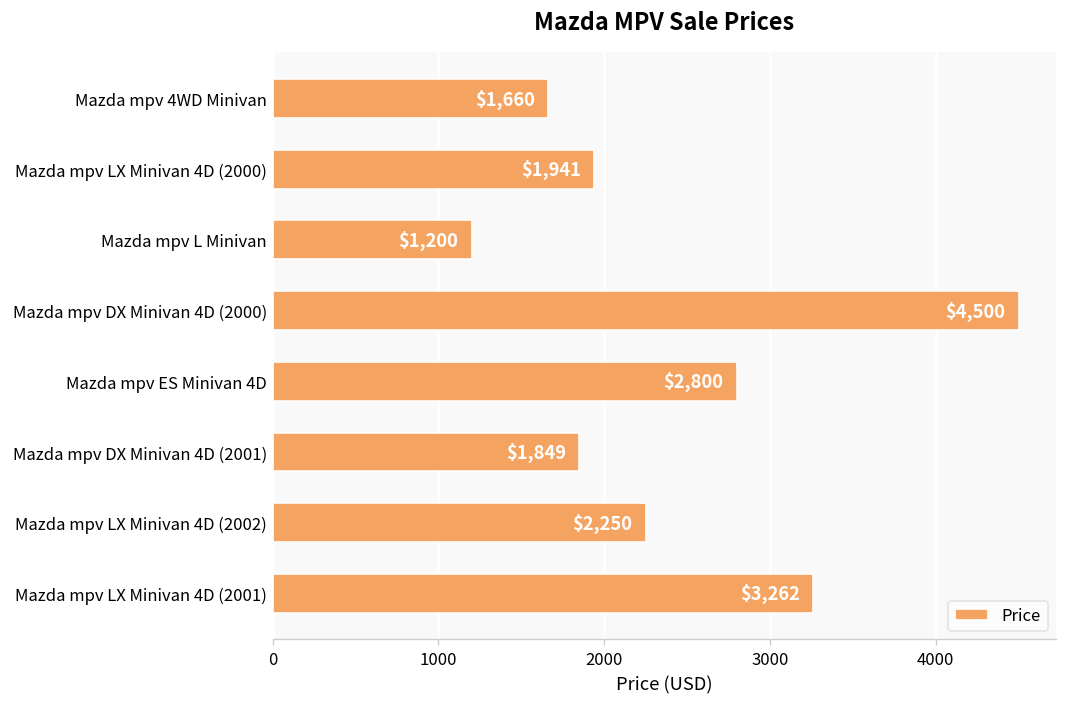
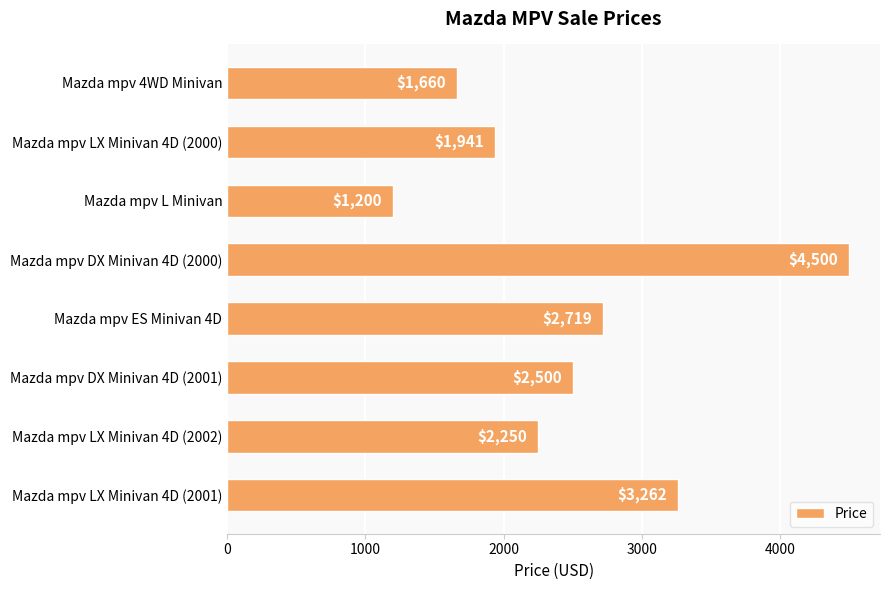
Mazda mpv ES Minivan 4D: $2,800 -> $2,719
Mazda mpv DX Minivan 4D (2001): $1,849 -> $2,500
